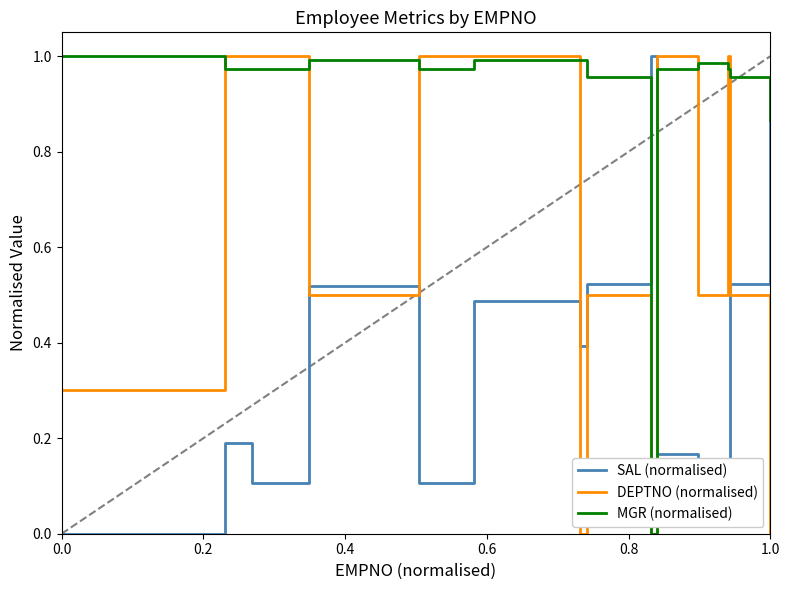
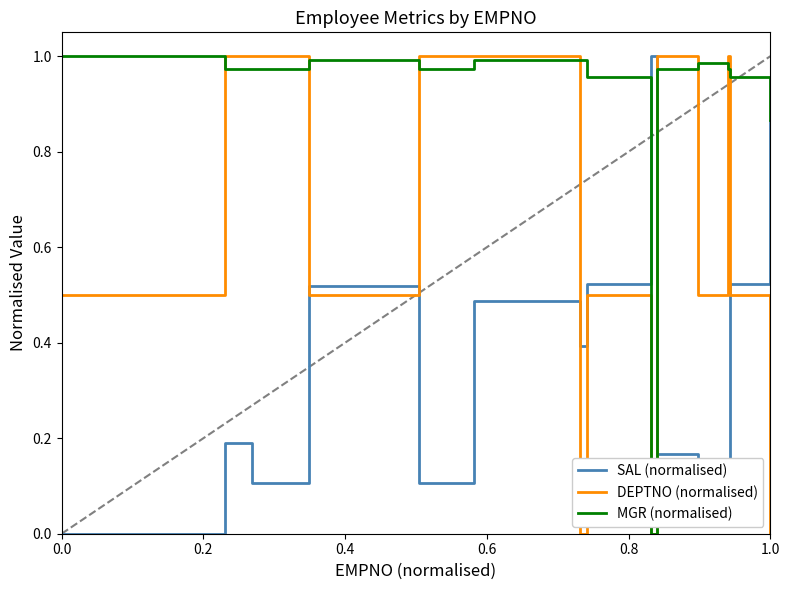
DEPTNO (normalised), 0.0: 0.30 -> 0.50
